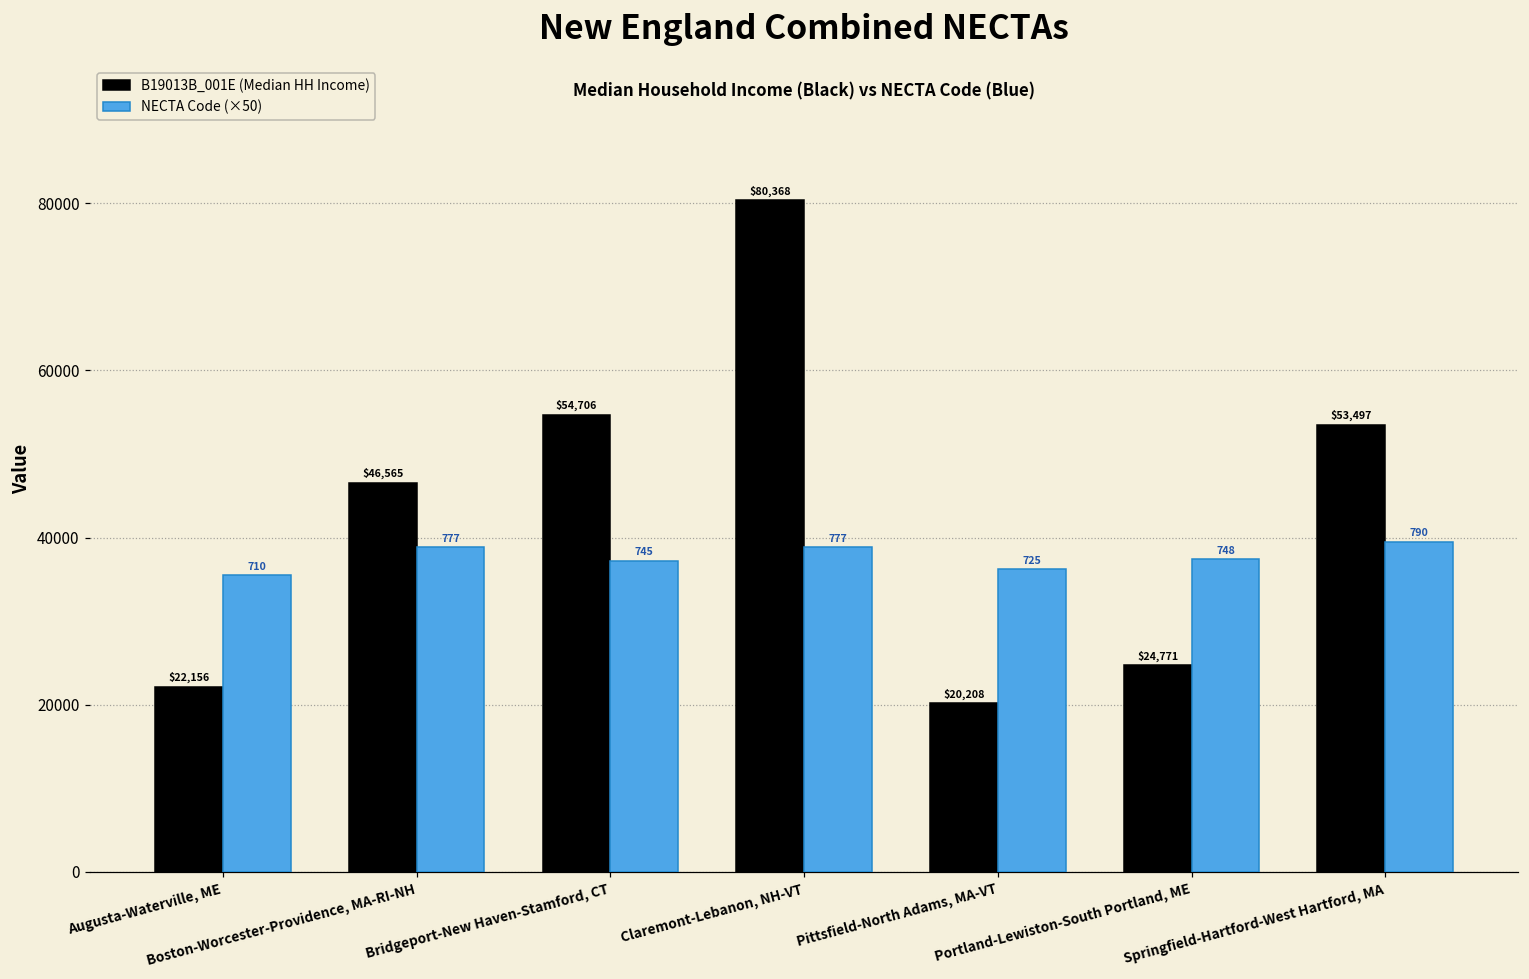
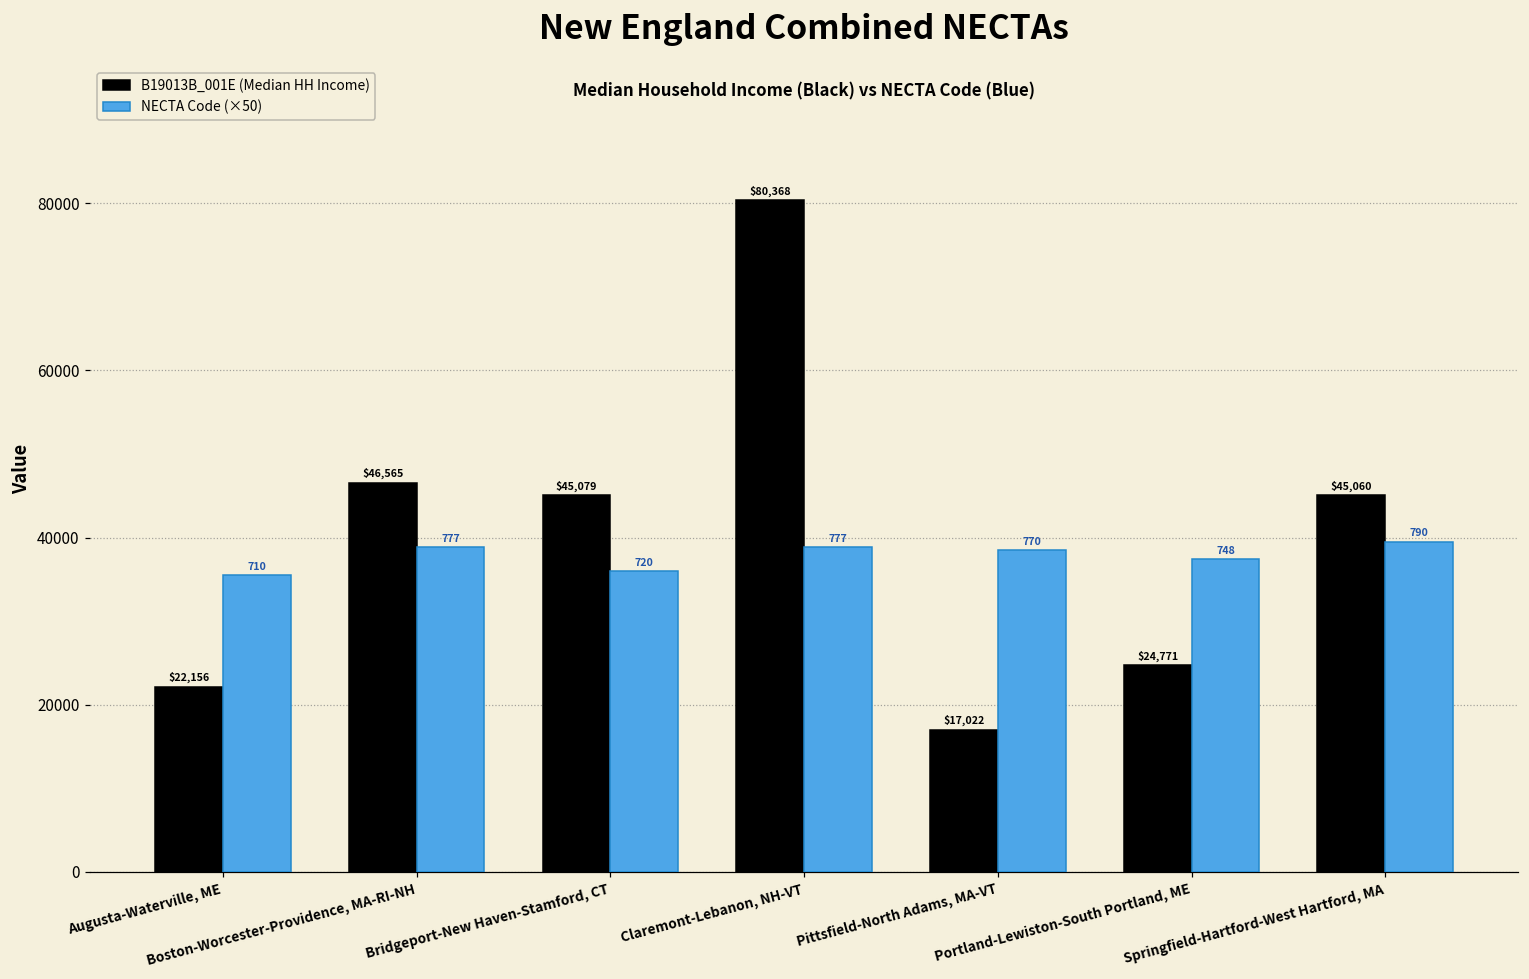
B19013B_001E (Median HH Income), Bridgeport-New Haven-Stamford, CT: $54,706 -> $45,079
NECTA Code (×50), Bridgeport-New Haven-Stamford, CT: 745 -> 720
B19013B_001E (Median HH Income), Pittsfield-North Adams, MA-VT: $20,208 -> $17,022
NECTA Code (×50), Pittsfield-North Adams, MA-VT: 725 -> 770
B19013B_001E (Median HH Income), Springfield-Hartford-West Hartford, MA: $53,497 -> $45,060
